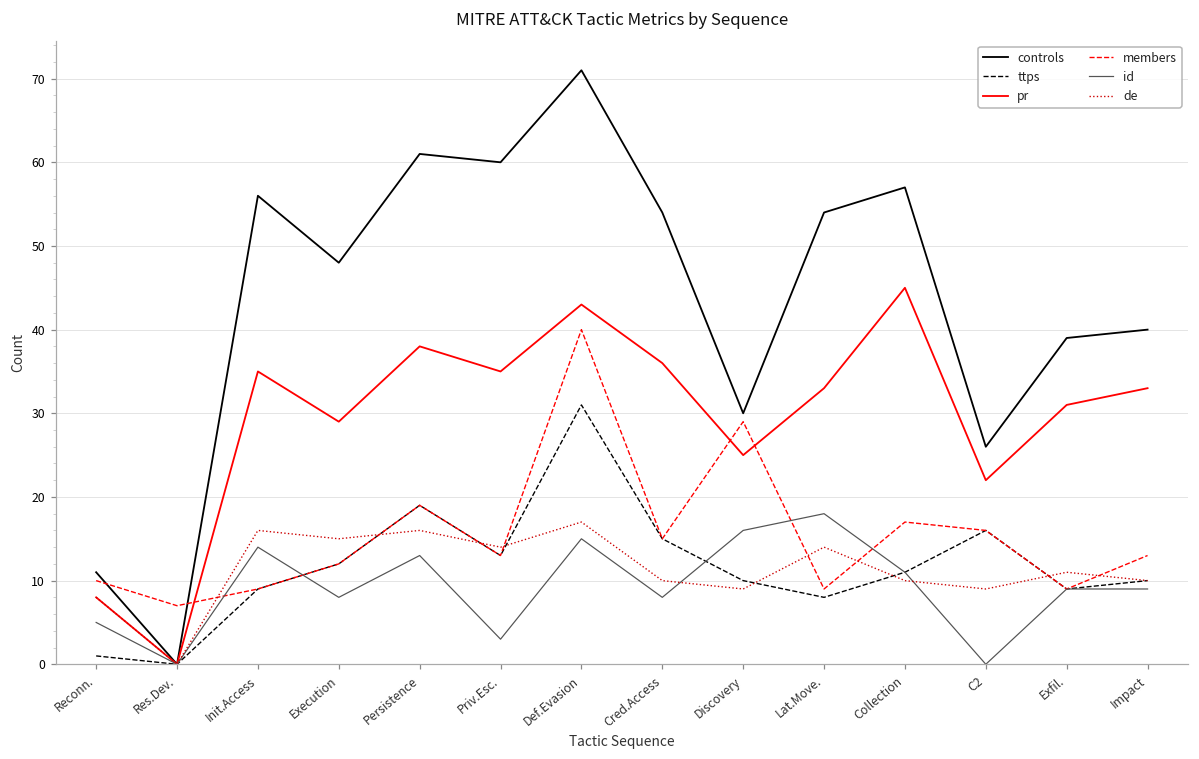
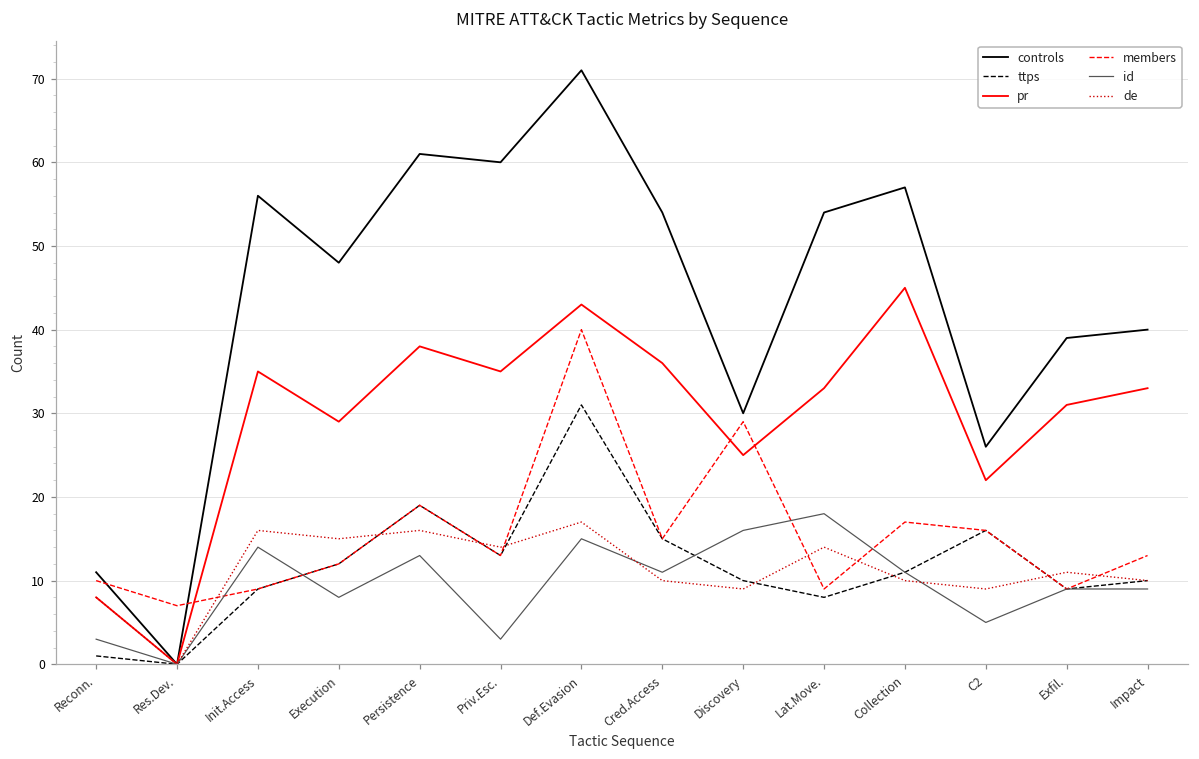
id, Reconn.: 5 -> 3
id, Cred.Access: 8 -> 11
id, C2: 0 -> 5
